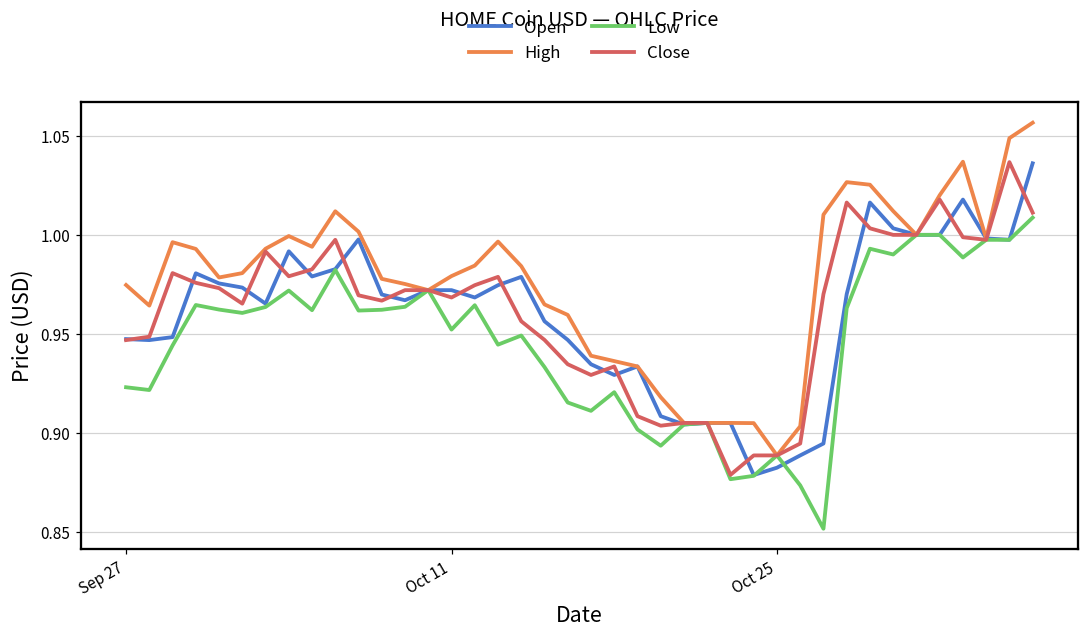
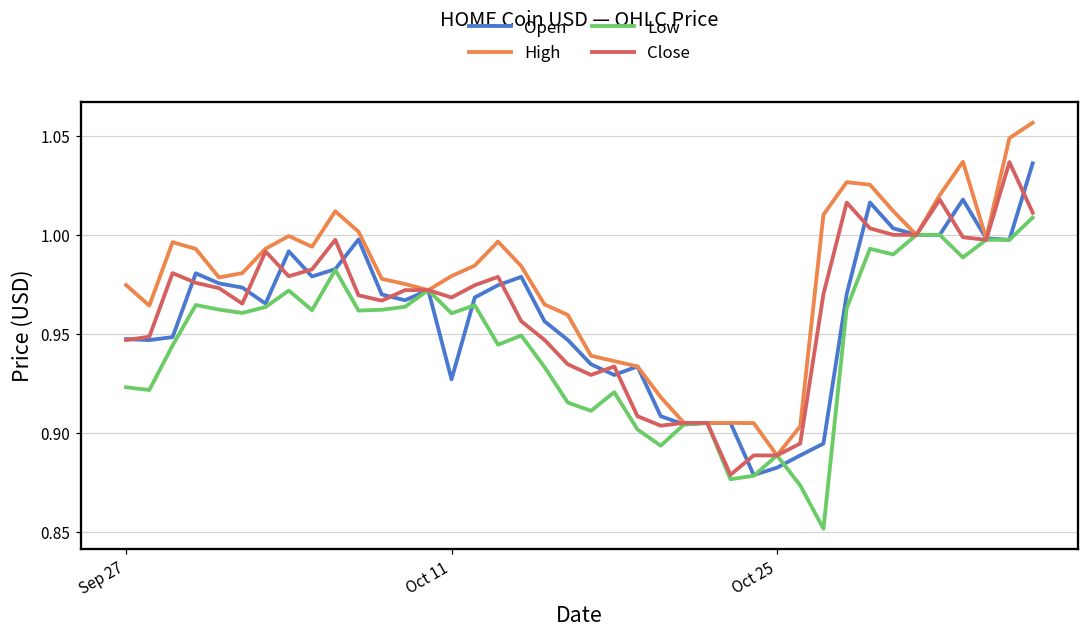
Open, Oct 11: 0.972 -> 0.927
Low, Oct 11: 0.952 -> 0.960
